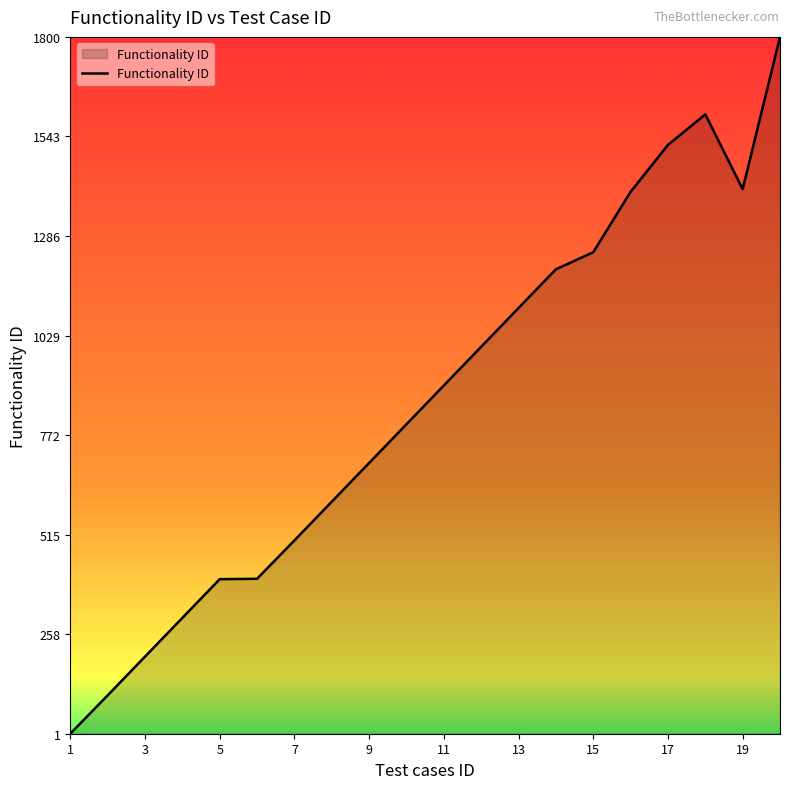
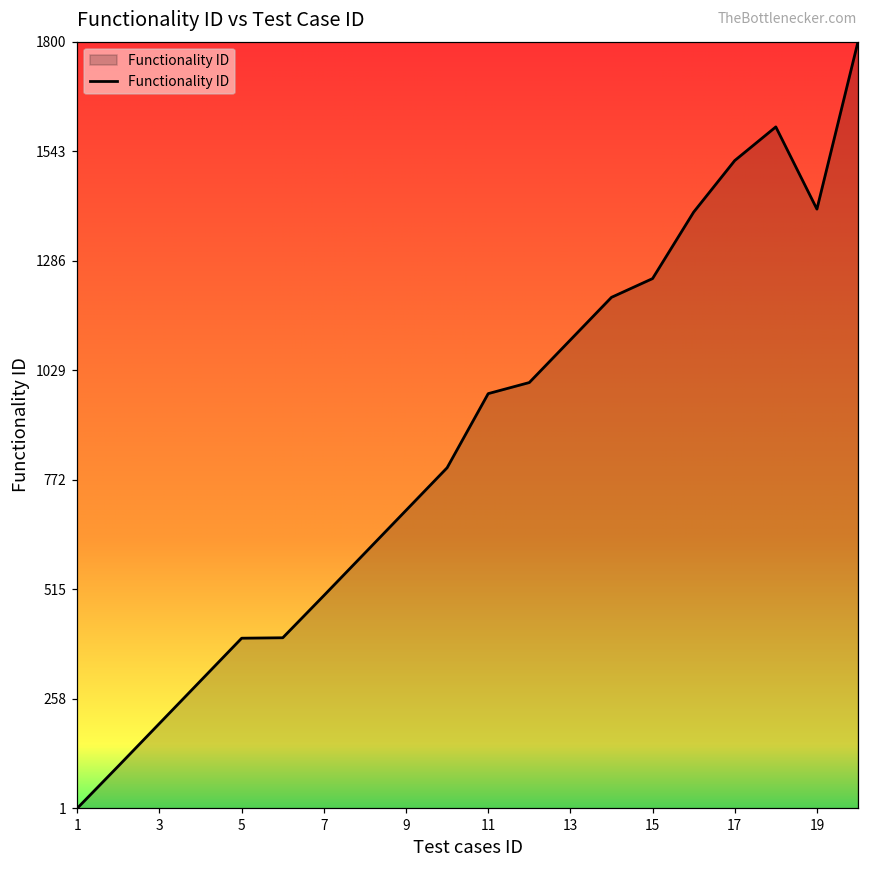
11: 900 -> 970
